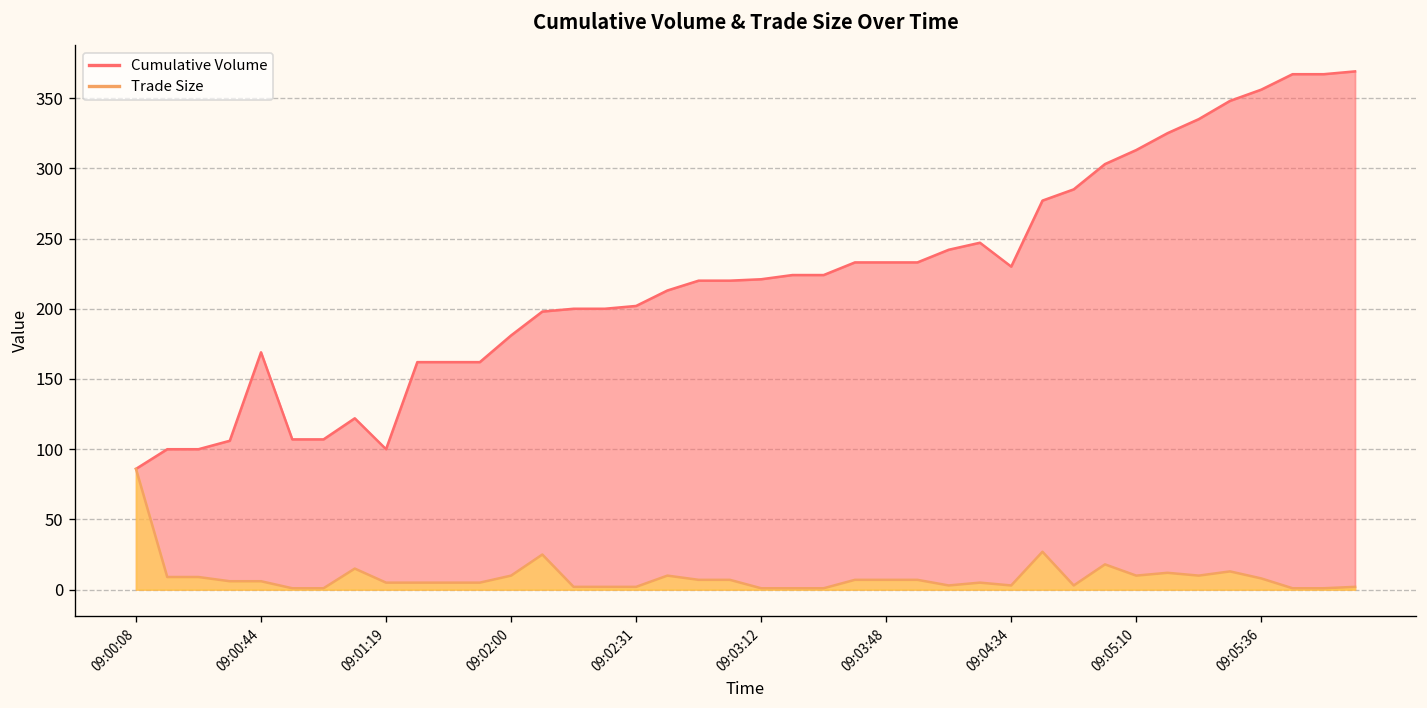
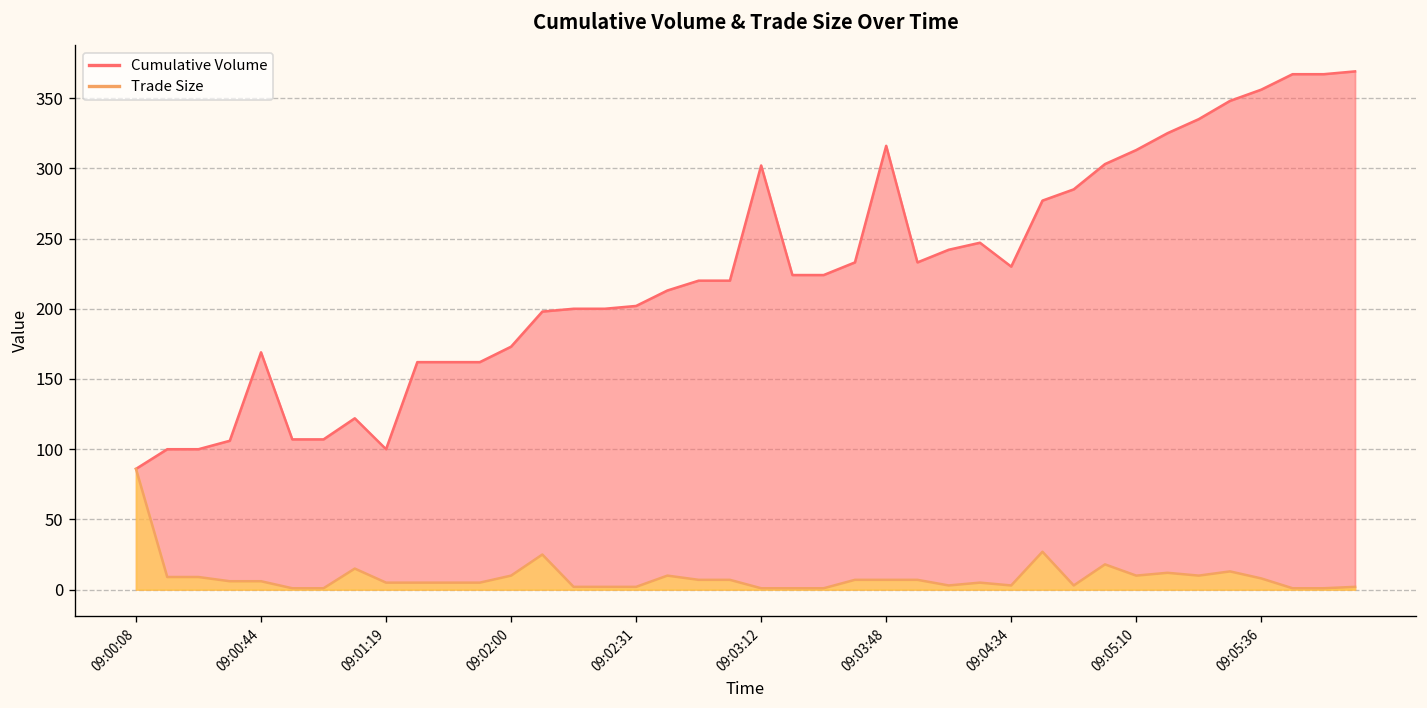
Cumulative Volume, 09:02:00: 181 -> 173
Cumulative Volume, 09:03:12: 221 -> 302
Cumulative Volume, 09:03:48: 233 -> 316
